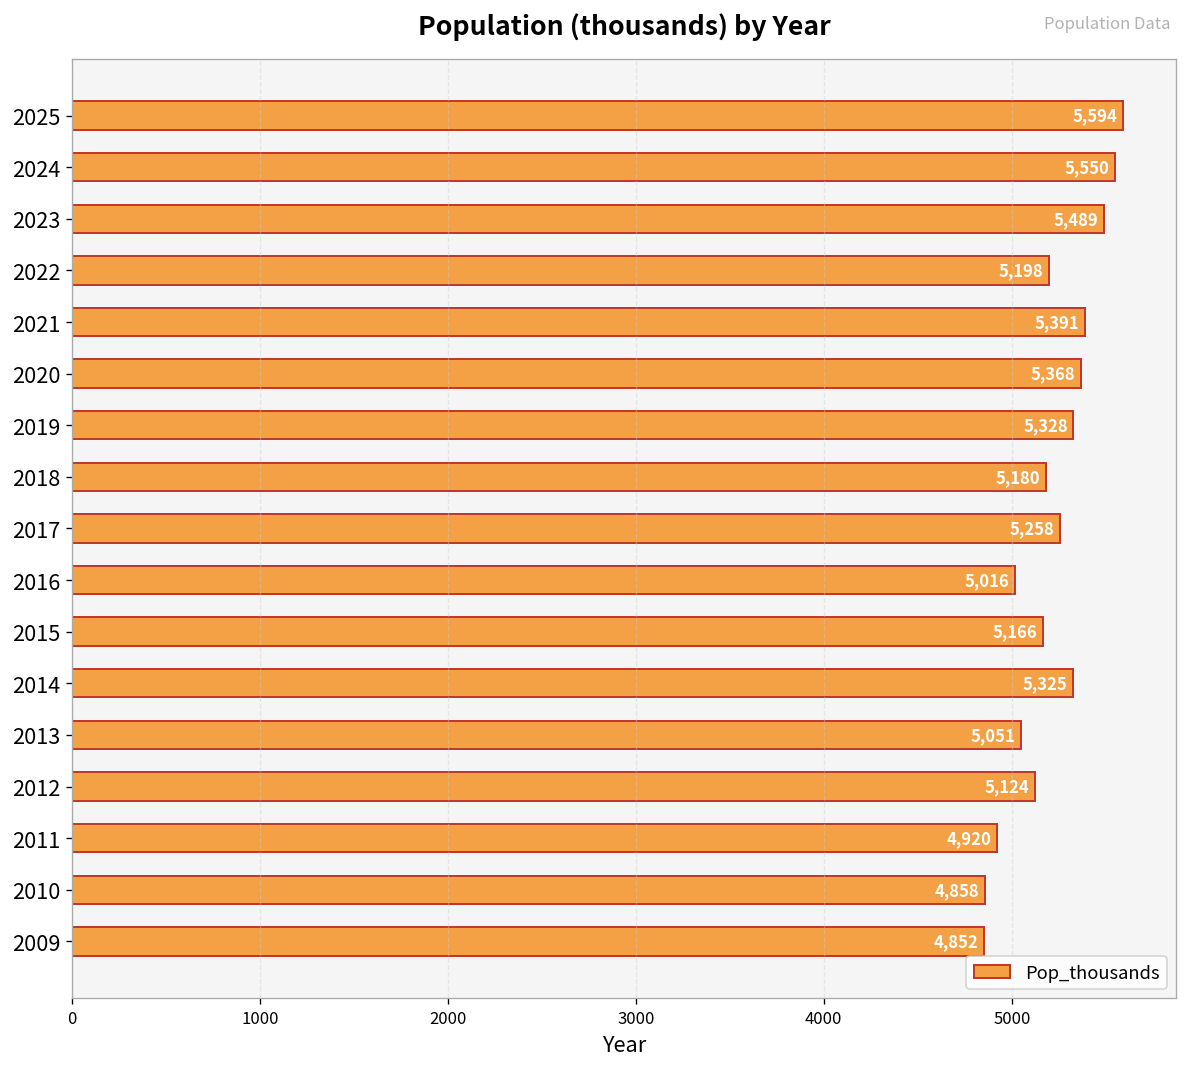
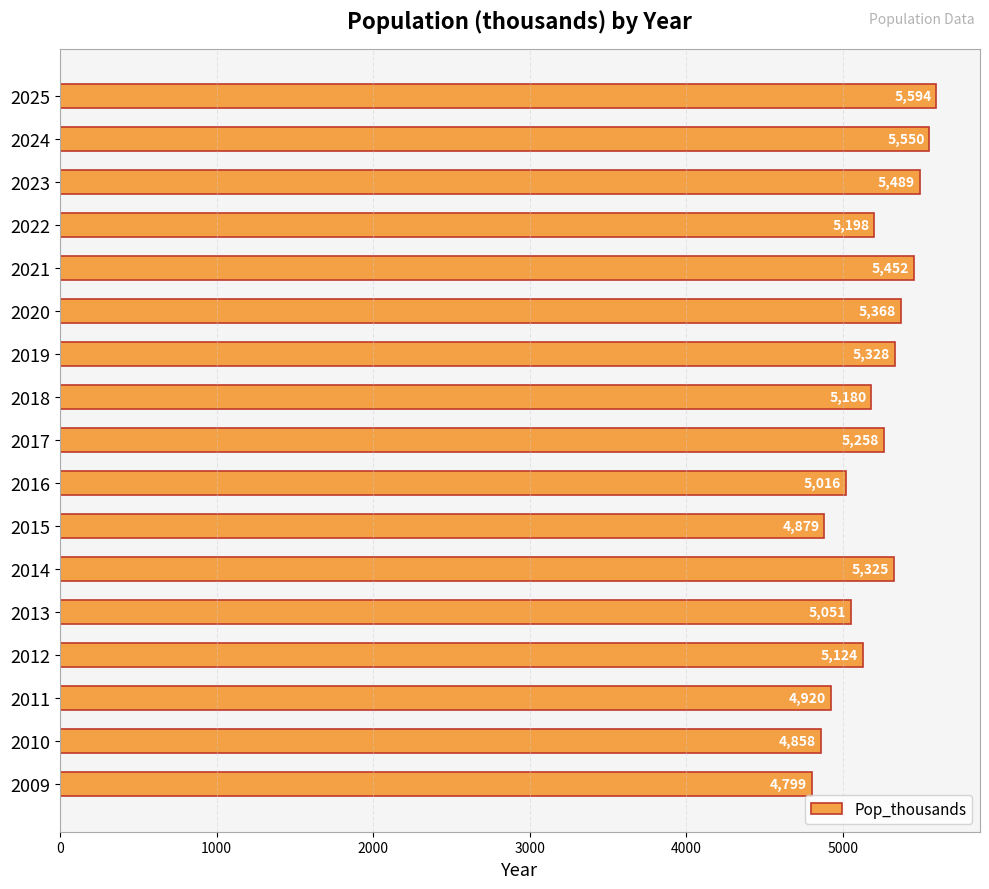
2021: 5,391 -> 5,452
2015: 5,166 -> 4,879
2009: 4,852 -> 4,799
